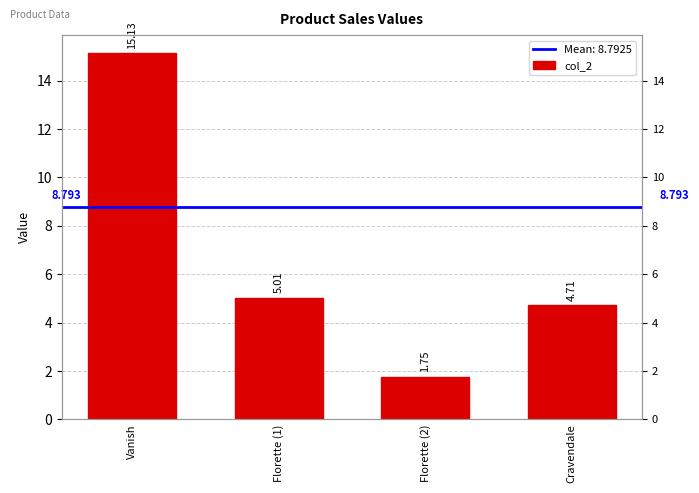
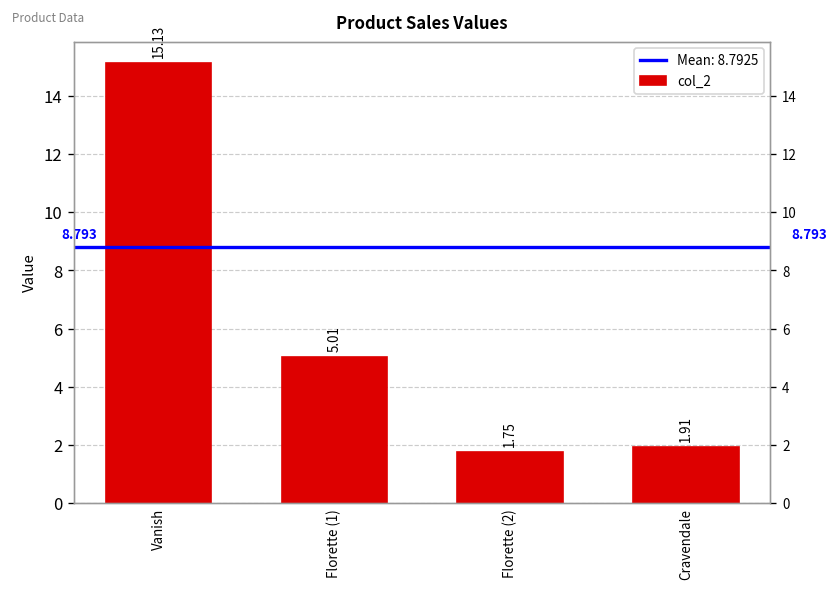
Cravendale: 4.71 -> 1.91
